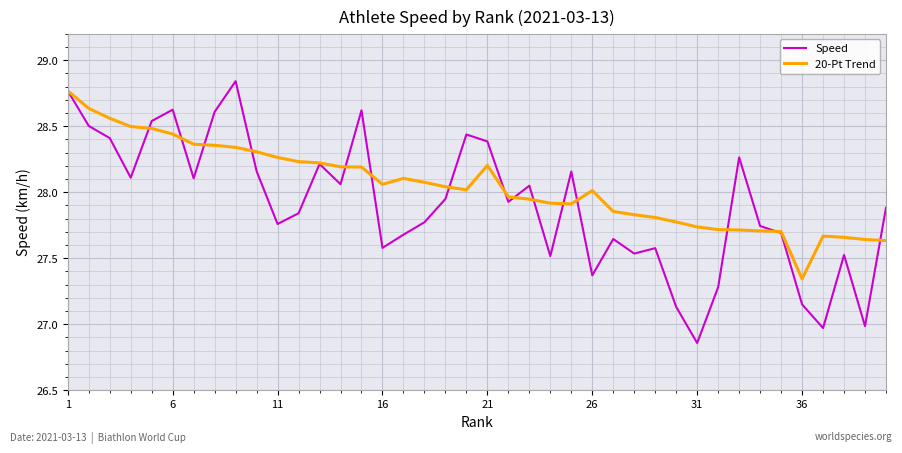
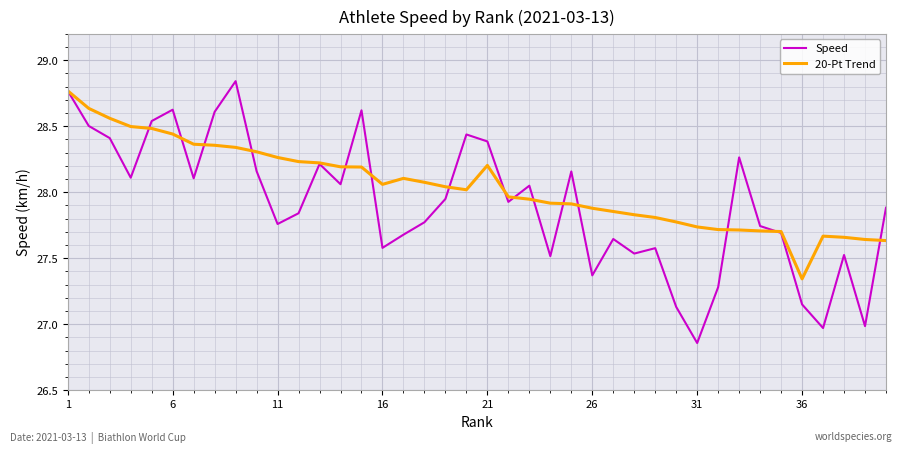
20-Pt Trend, 26: 28.01 -> 27.88
